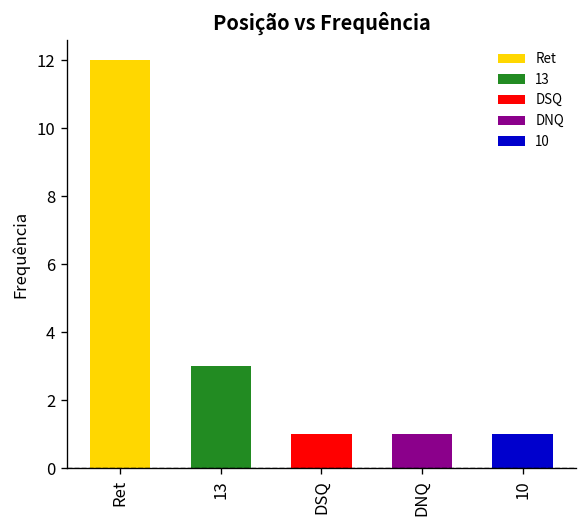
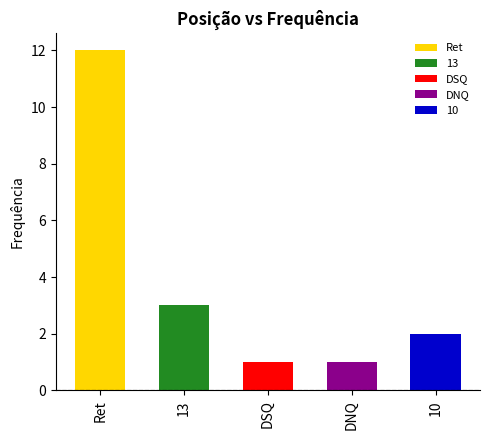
10: 1 -> 2
